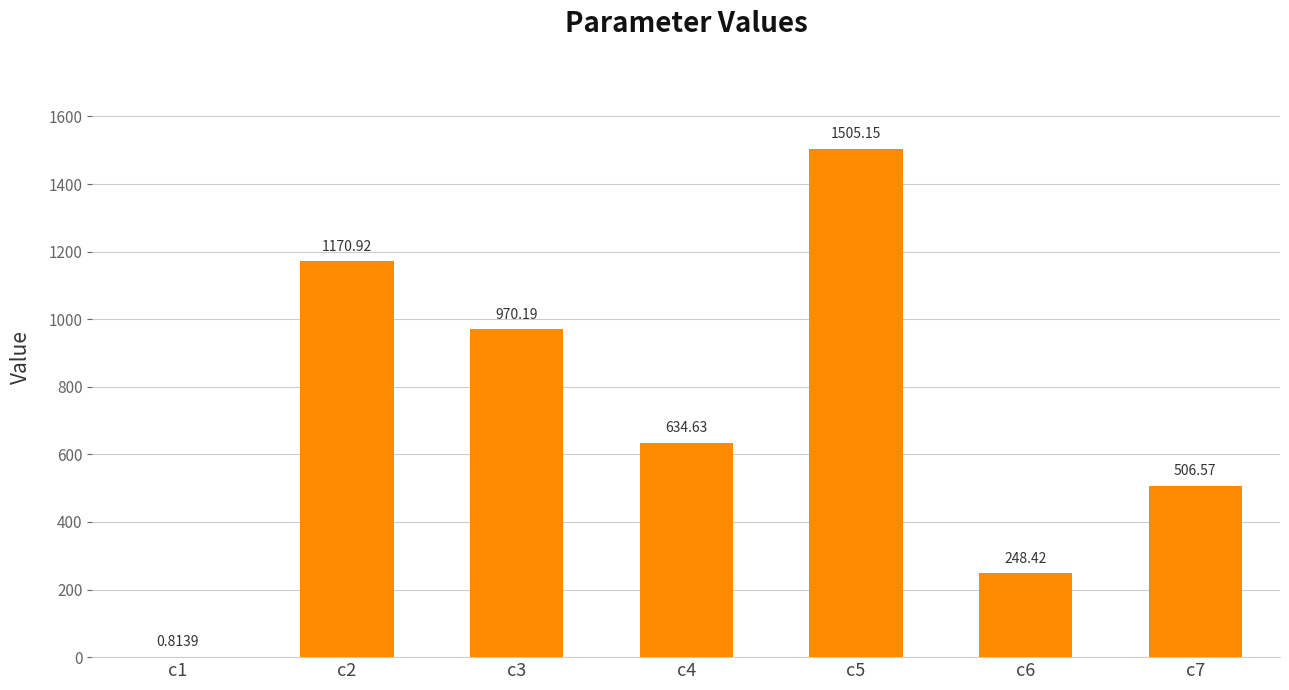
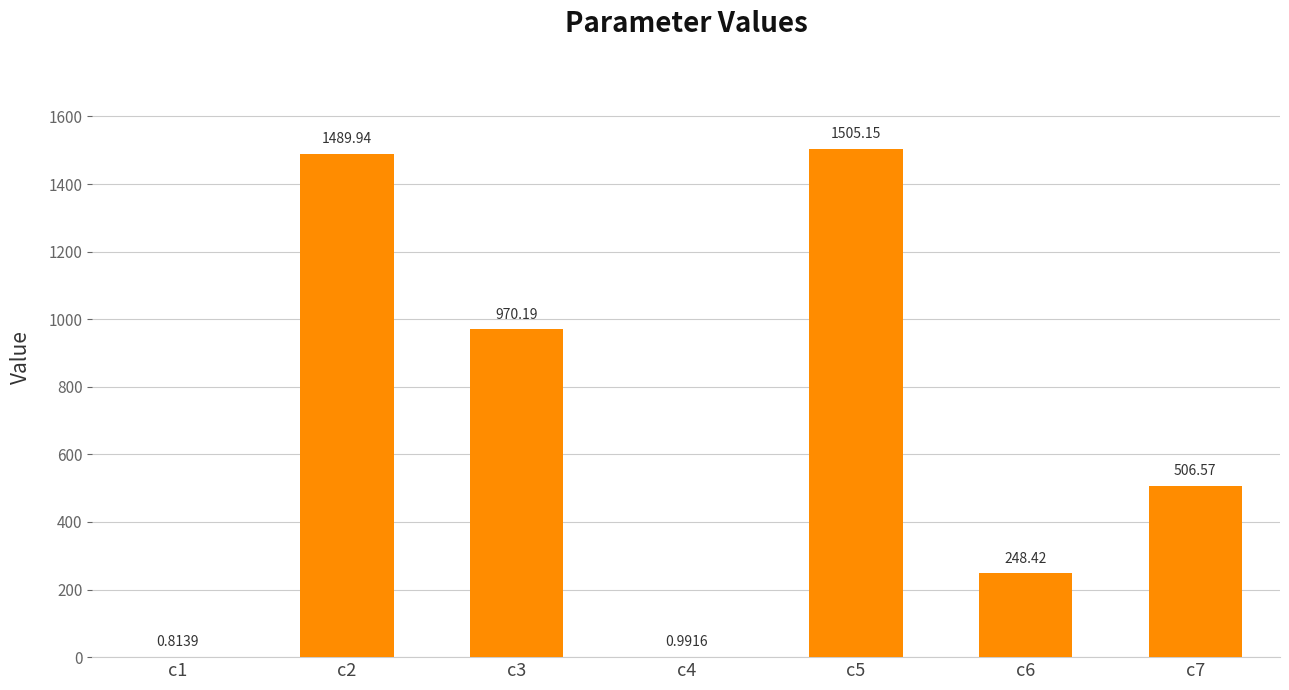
c2: 1170.92 -> 1489.94
c4: 634.63 -> 0.9916
